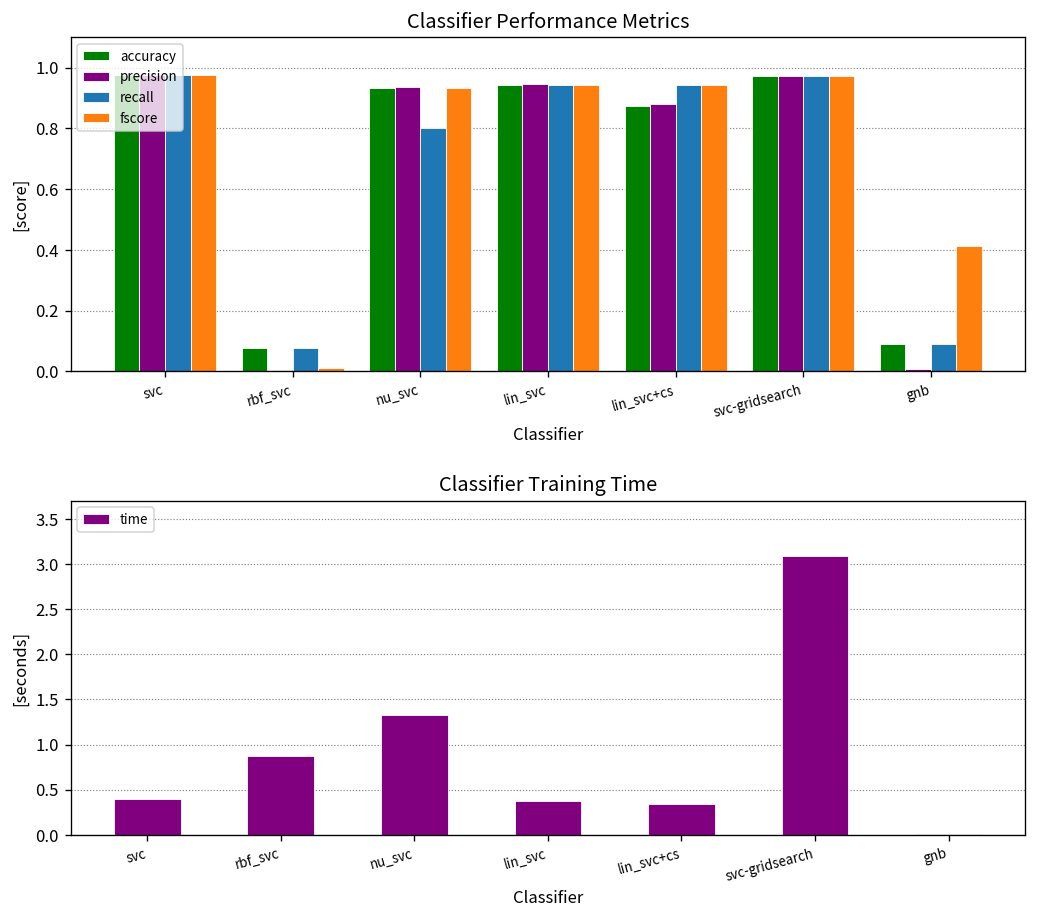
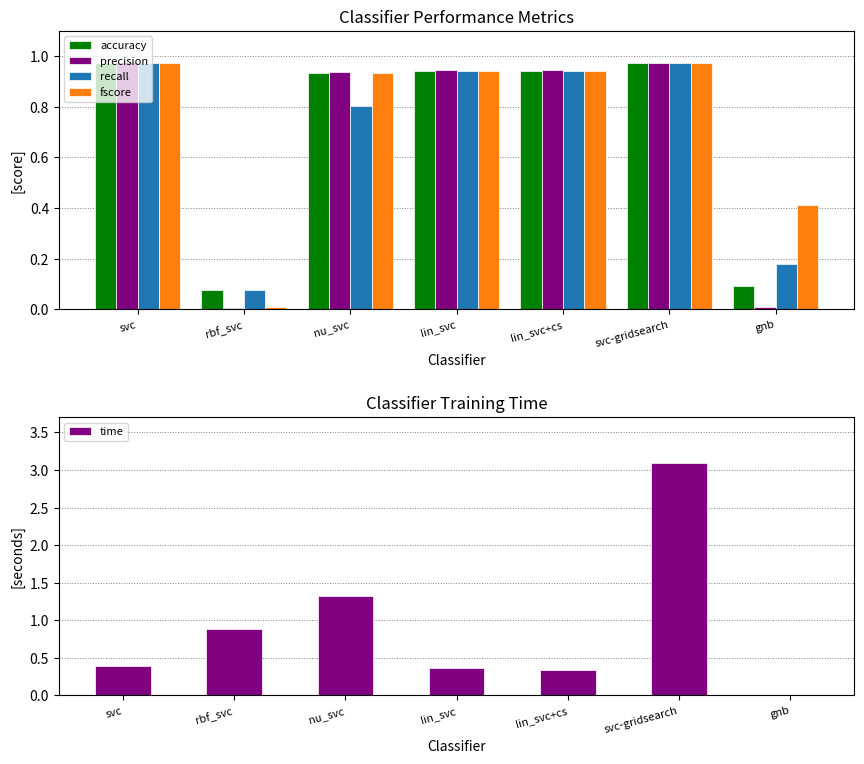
Classifier Performance Metrics, accuracy, lin_svc+cs: 0.87 -> 0.94
Classifier Performance Metrics, precision, lin_svc+cs: 0.88 -> 0.95
Classifier Performance Metrics, recall, gnb: 0.09 -> 0.18
